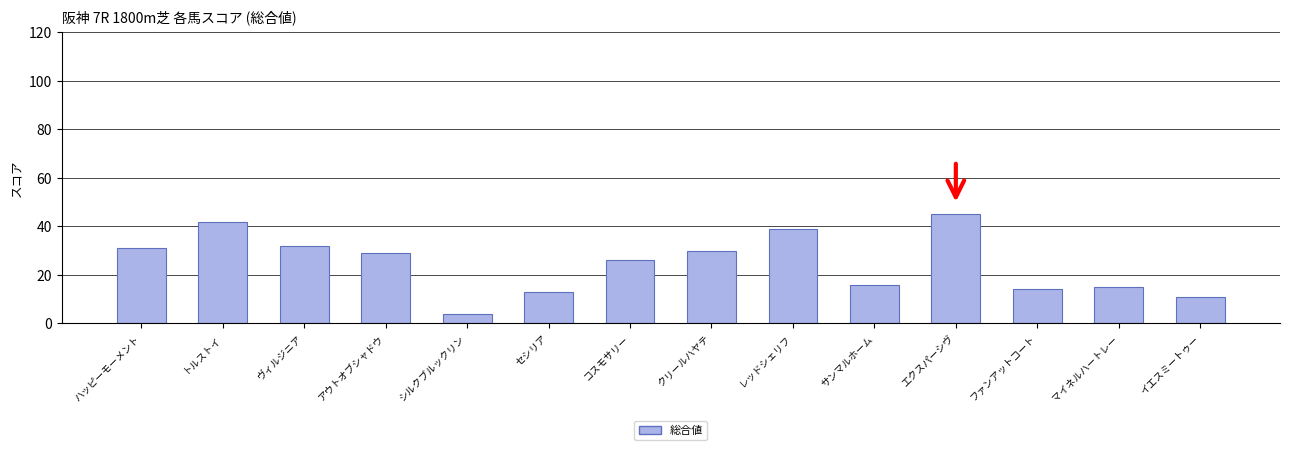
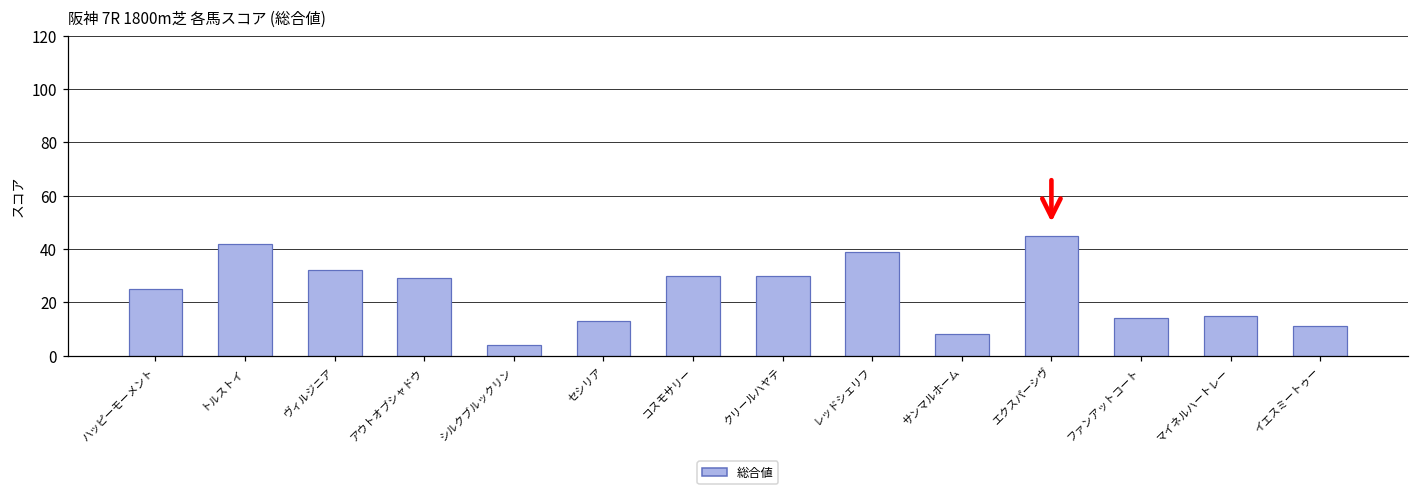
ハッピーモーメント: 31 -> 25
コスモサリー: 26 -> 30
サンマルホーム: 16 -> 8
